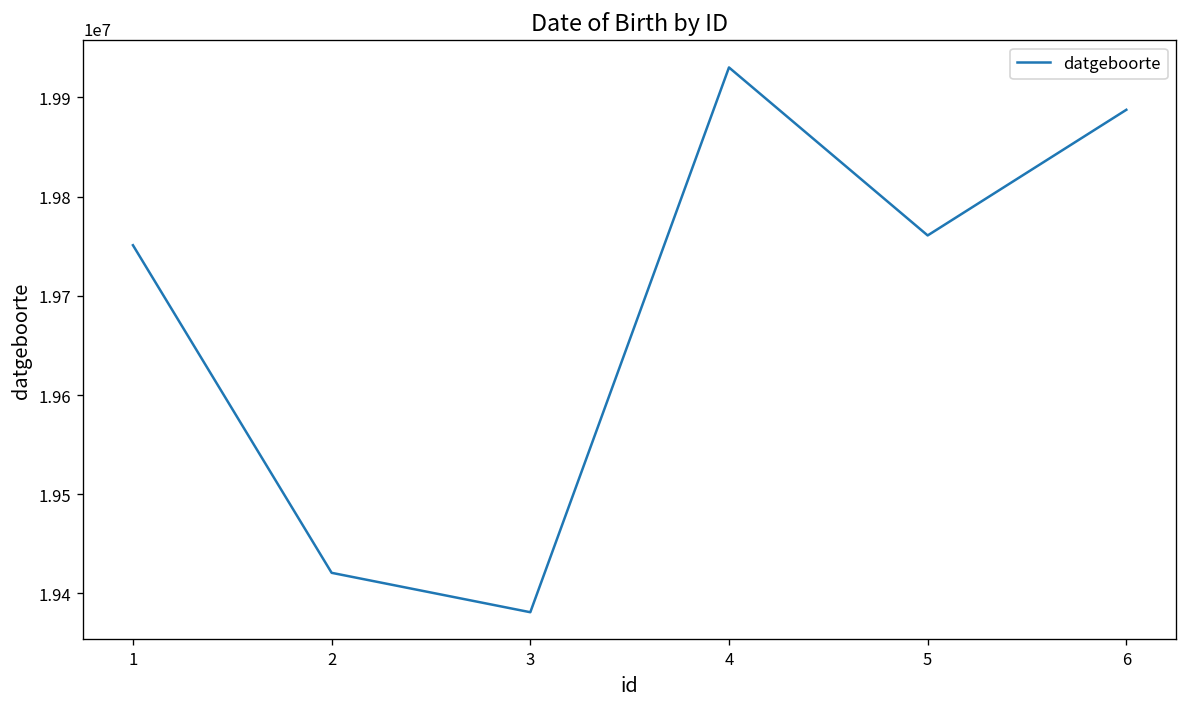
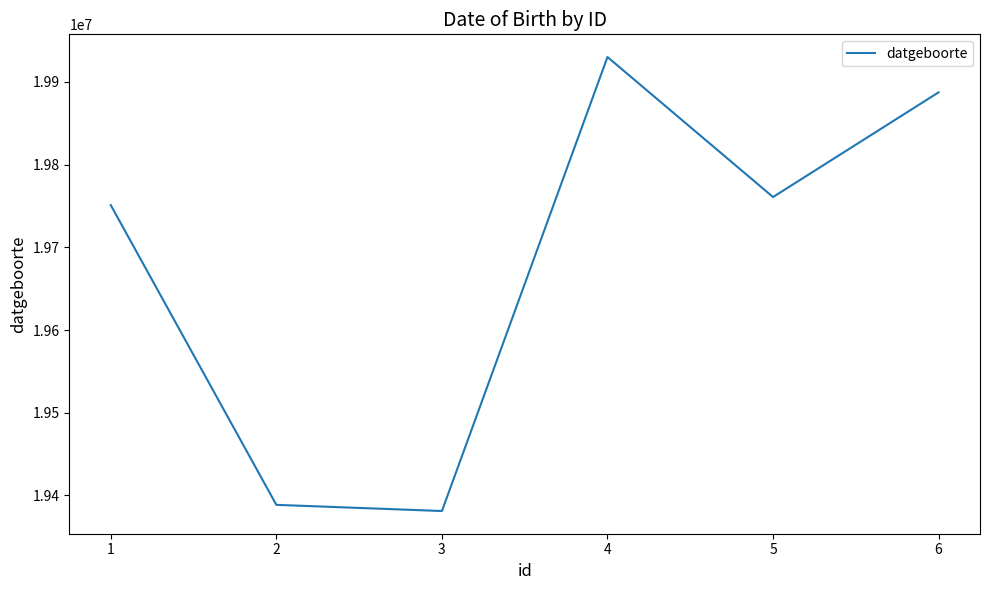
2: 19420000 -> 19390000
